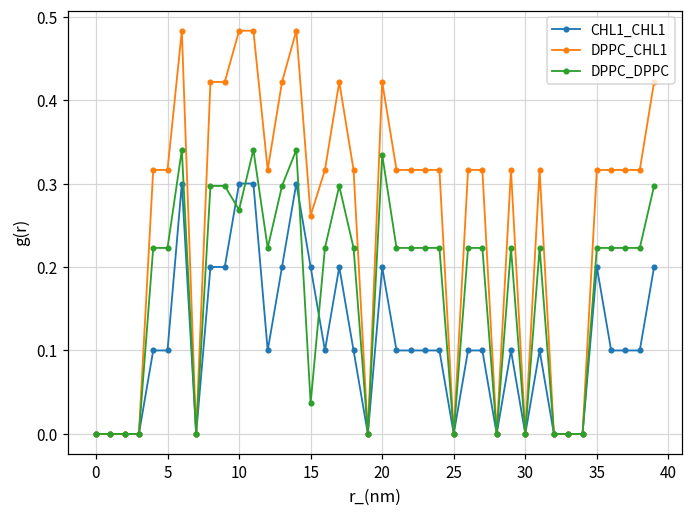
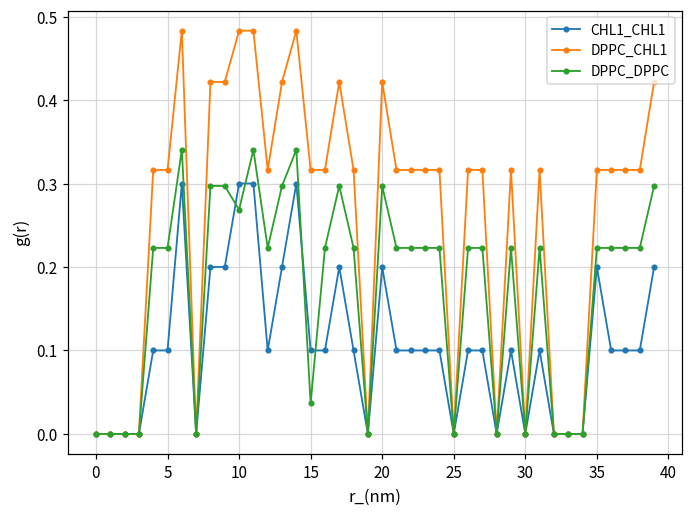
CHL1_CHL1, 15: 0.2 -> 0.1
DPPC_CHL1, 15: 0.26 -> 0.32
DPPC_DPPC, 20: 0.33 -> 0.30
